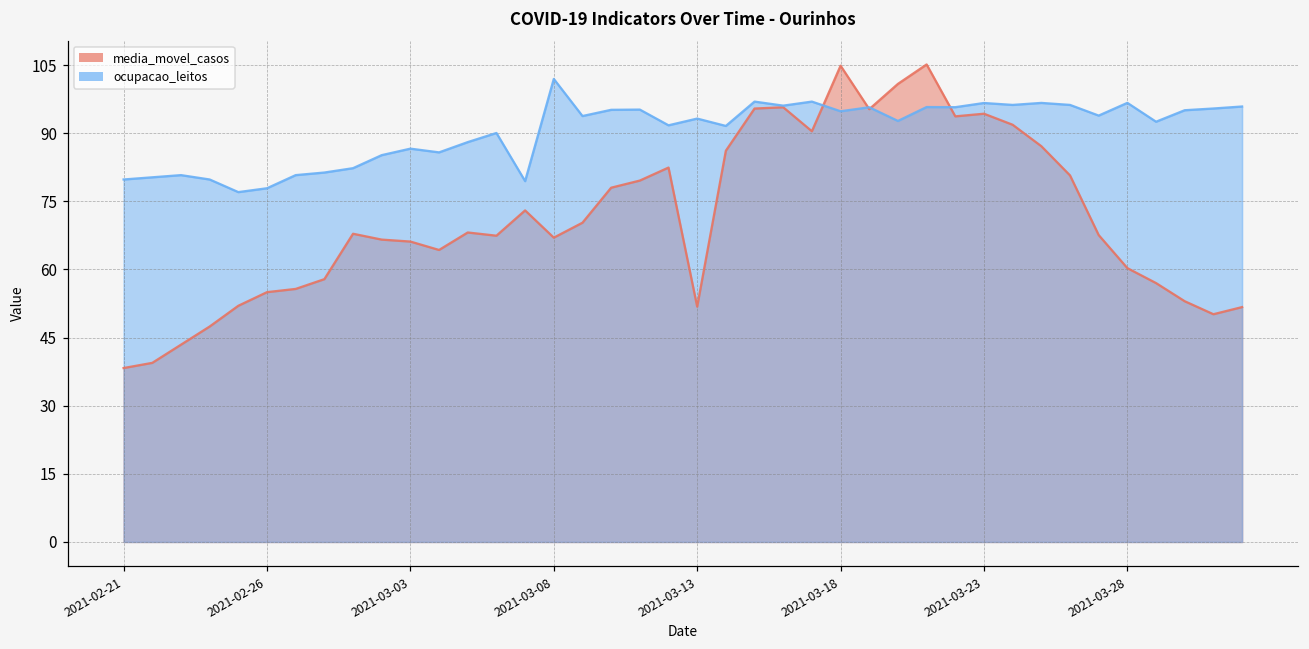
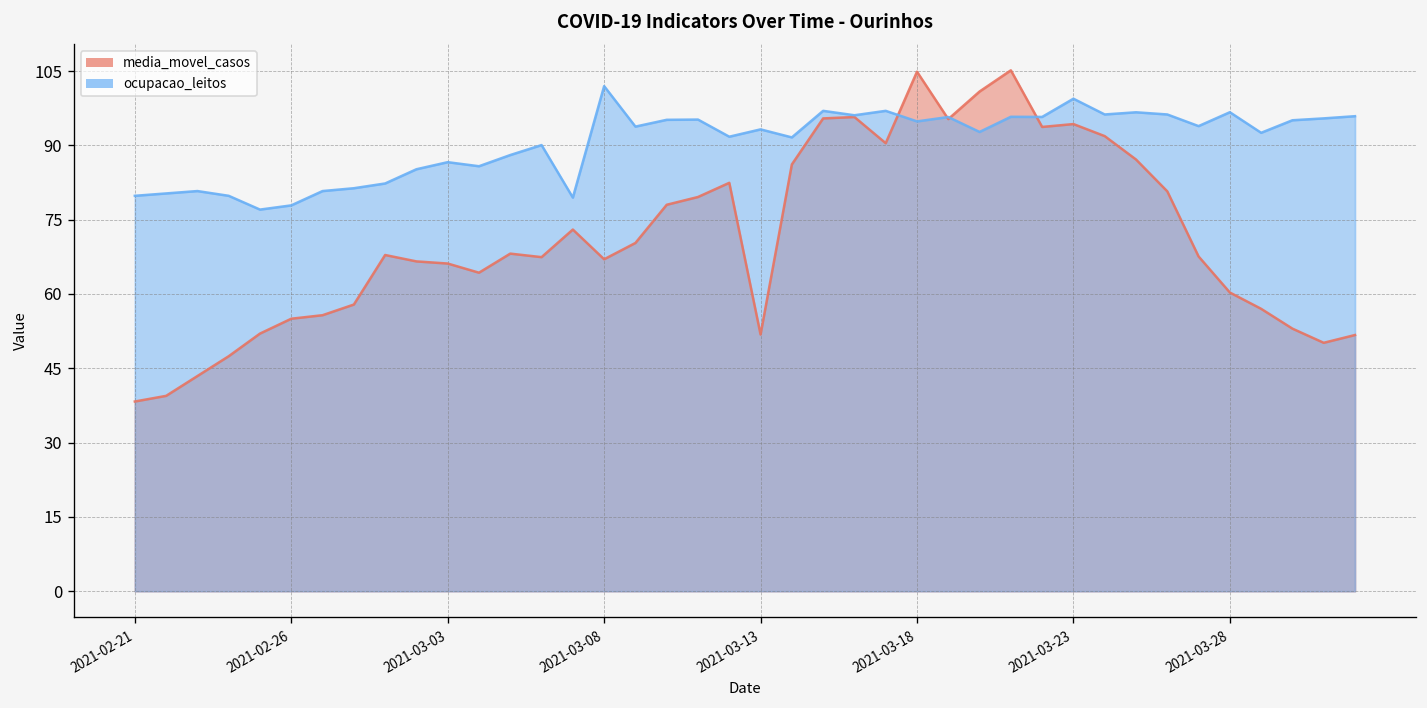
ocupacao_leitos, 2021-03-23: 97 -> 99
